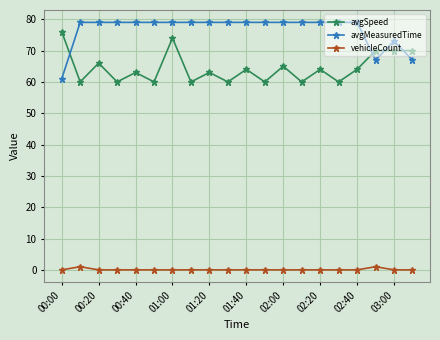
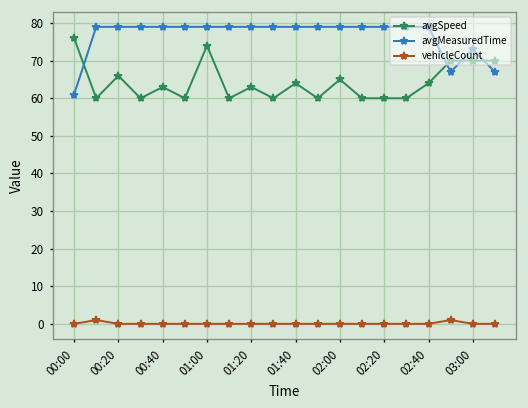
avgSpeed, 02:20: 64 -> 60
